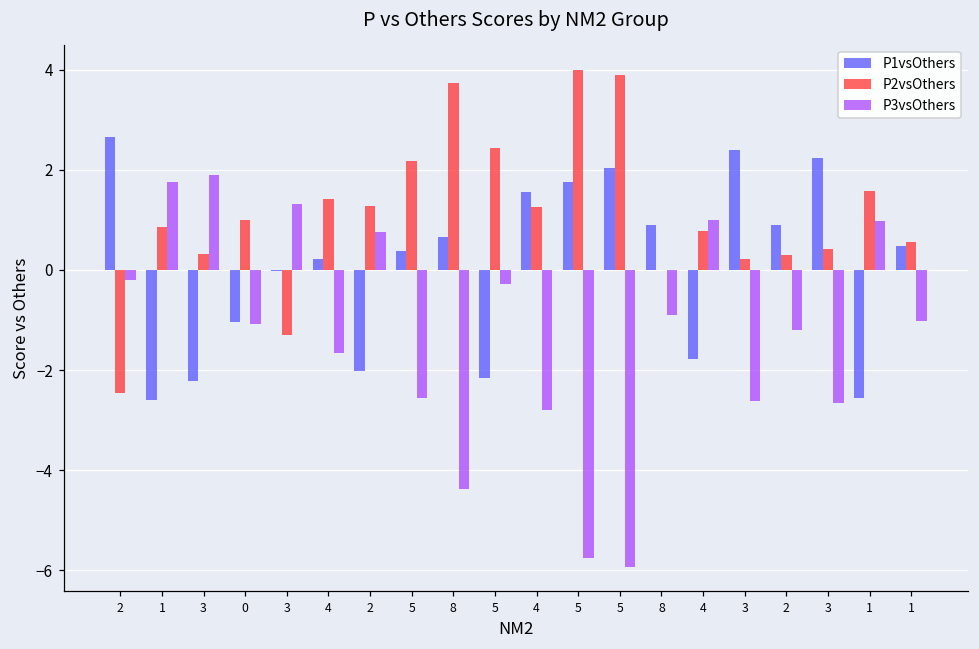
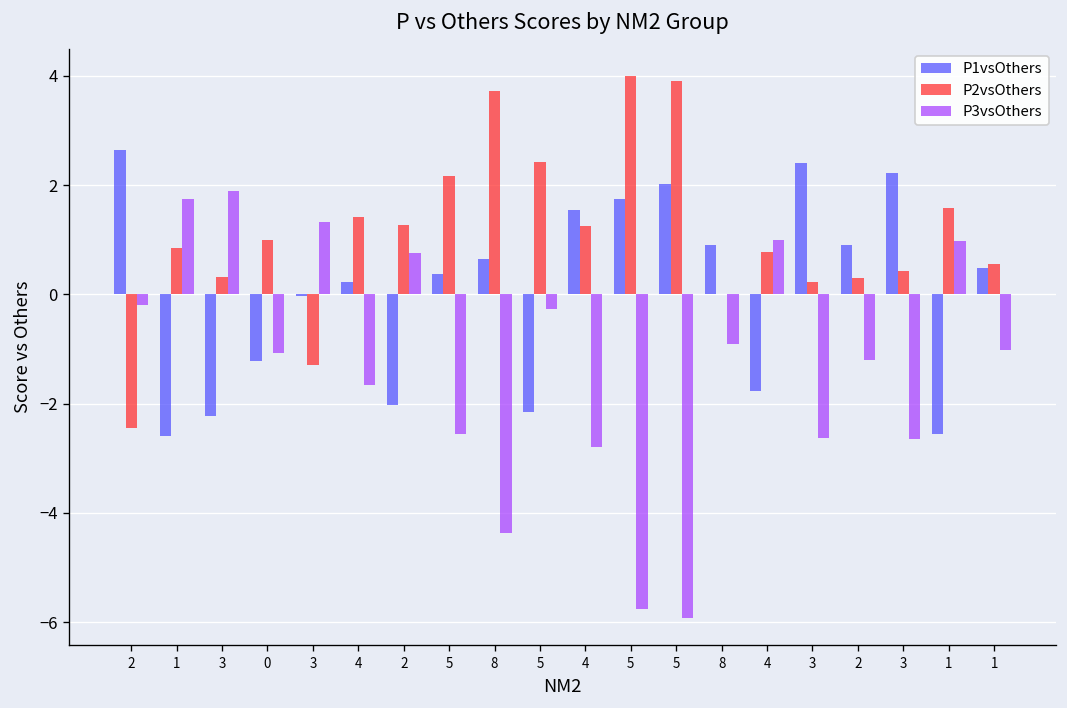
P1vsOthers, 0: -1.0 -> -1.2
